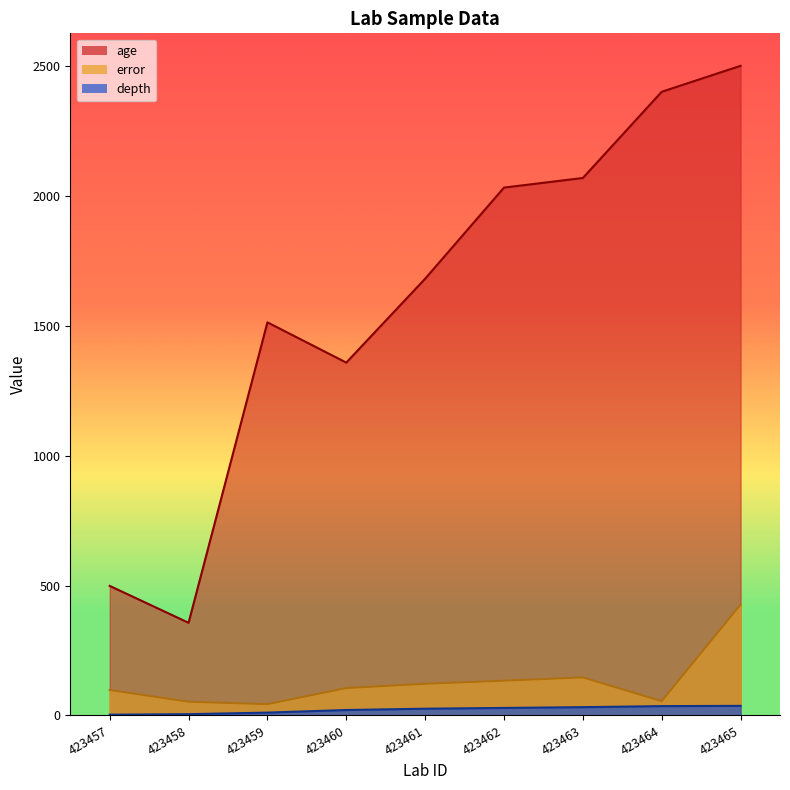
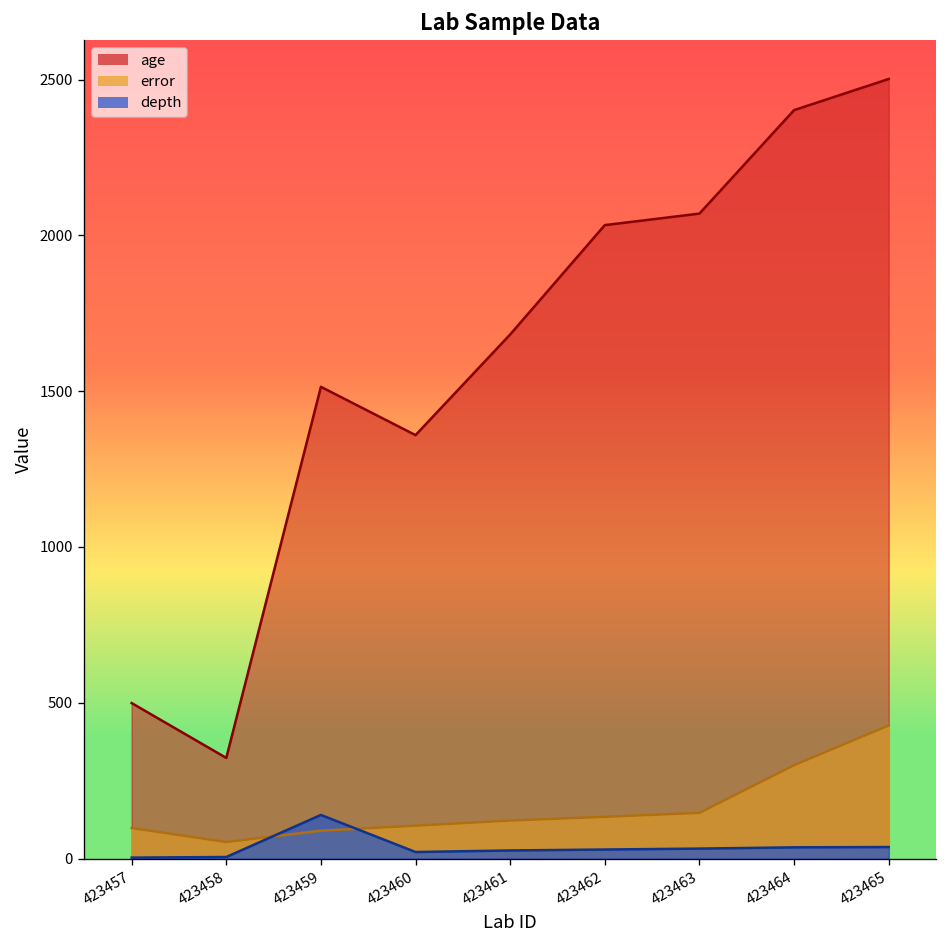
age, 423458: 360 -> 320
error, 423459: 40 -> 90
depth, 423459: 10 -> 140
error, 423464: 60 -> 300
